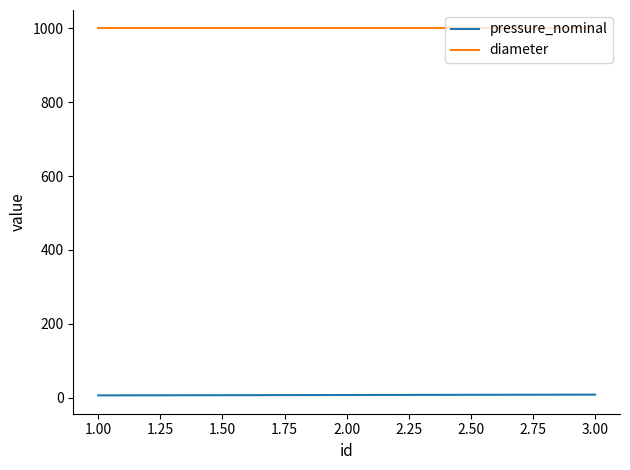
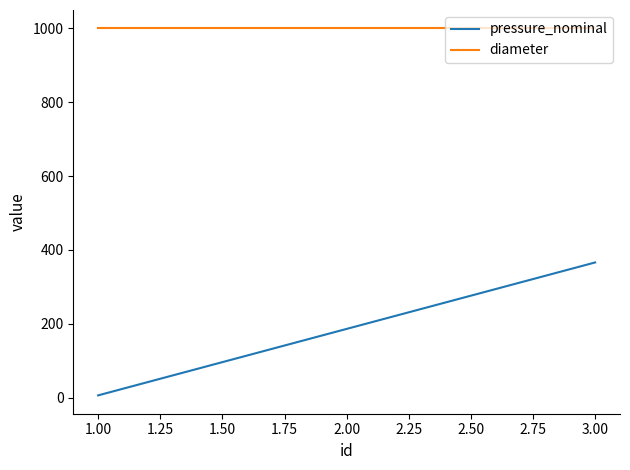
pressure_nominal, 3.00: 10 -> 370
